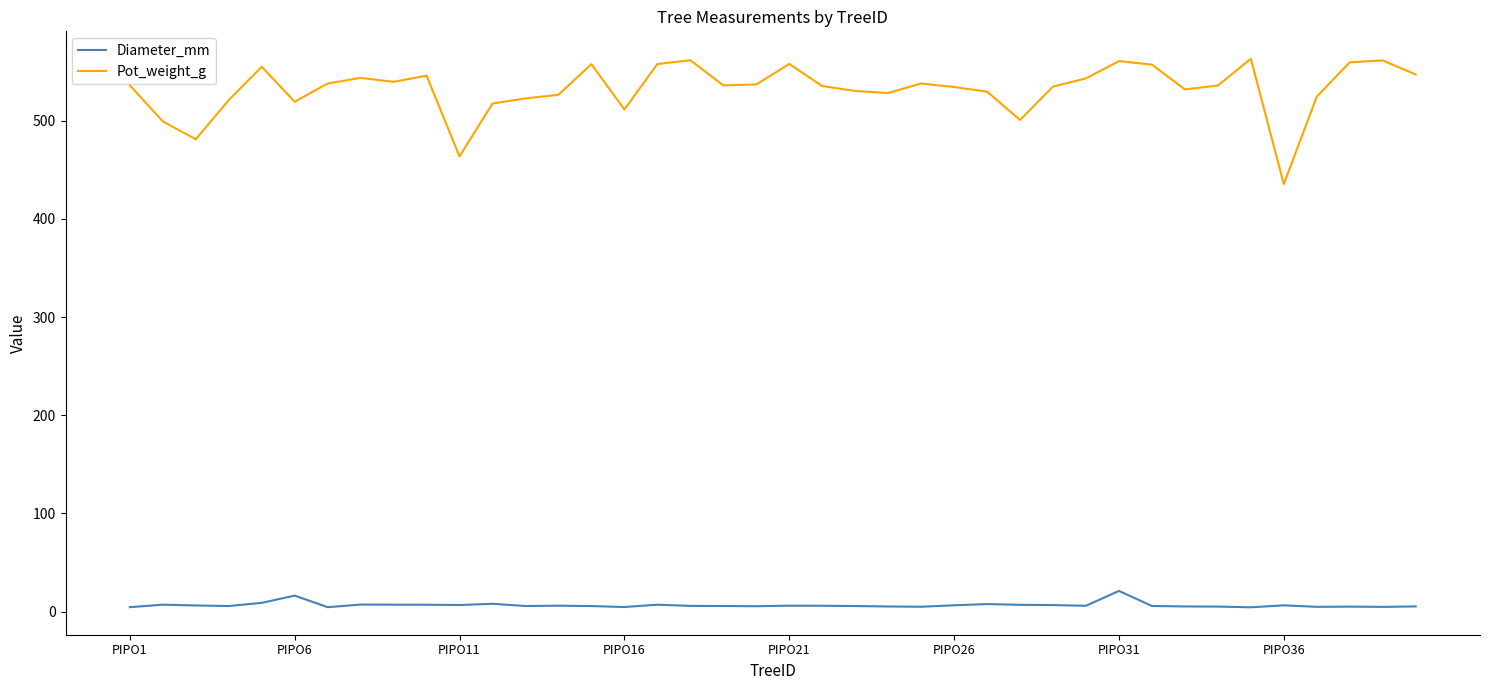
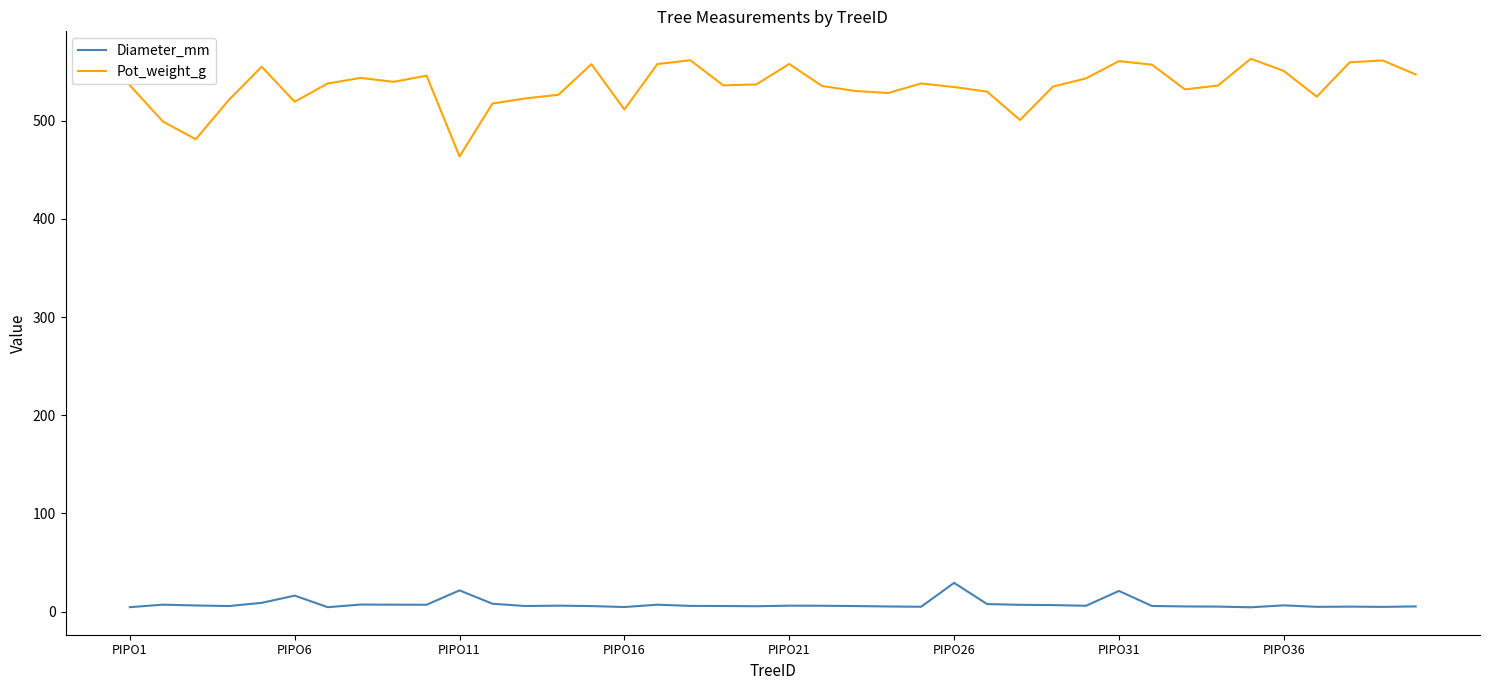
Diameter_mm, PIPO11: 10 -> 20
Diameter_mm, PIPO26: 10 -> 30
Pot_weight_g, PIPO36: 440 -> 550
